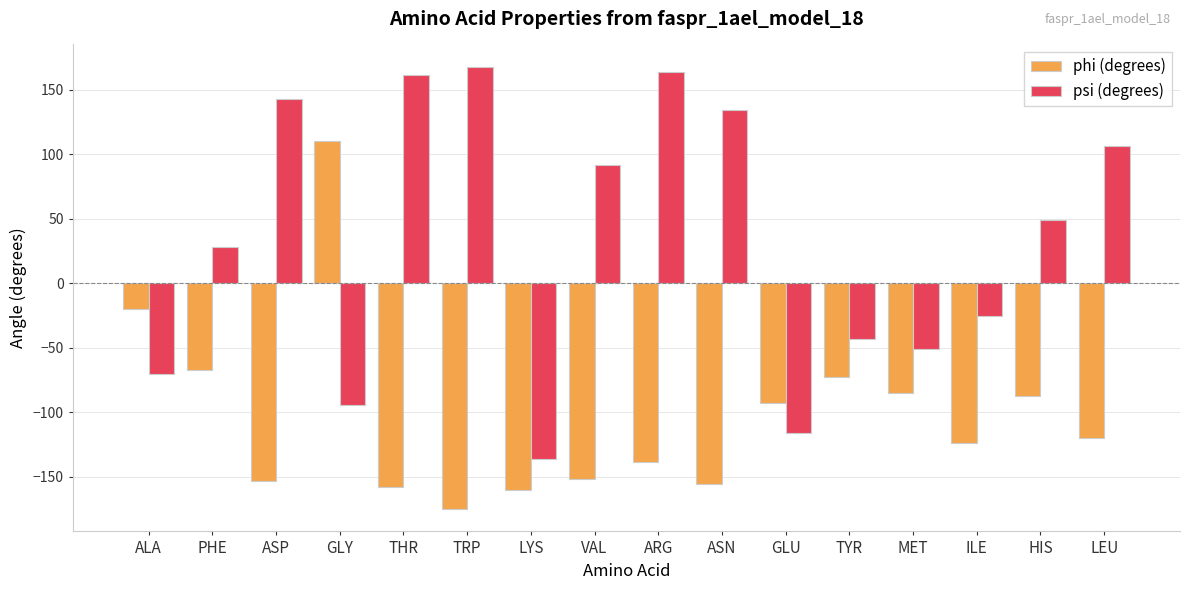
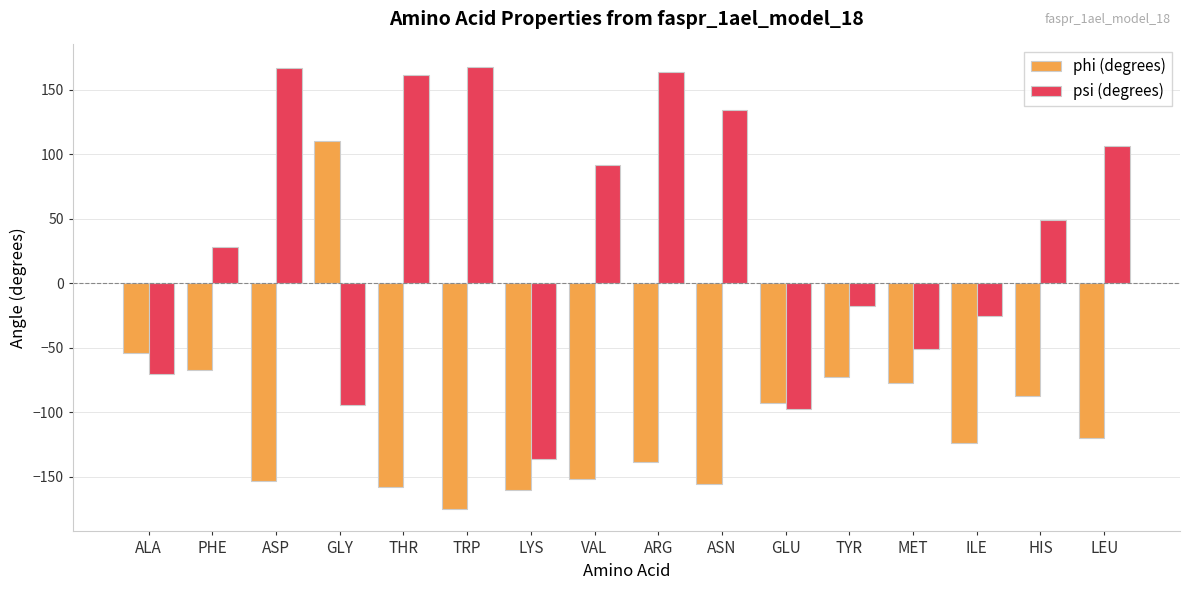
phi (degrees), ALA: -20 -> -54
psi (degrees), ASP: 143 -> 167
psi (degrees), GLU: -116 -> -97
psi (degrees), TYR: -43 -> -18
phi (degrees), MET: -85 -> -77
